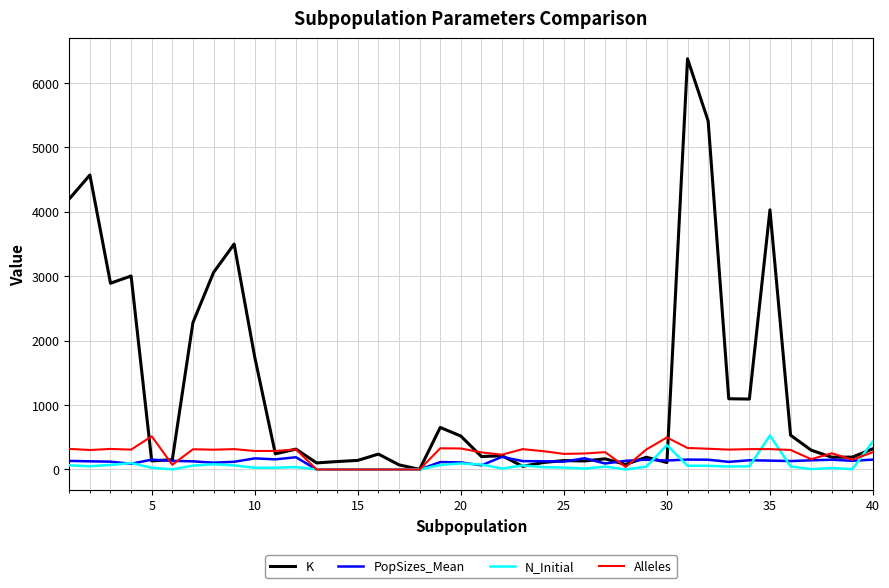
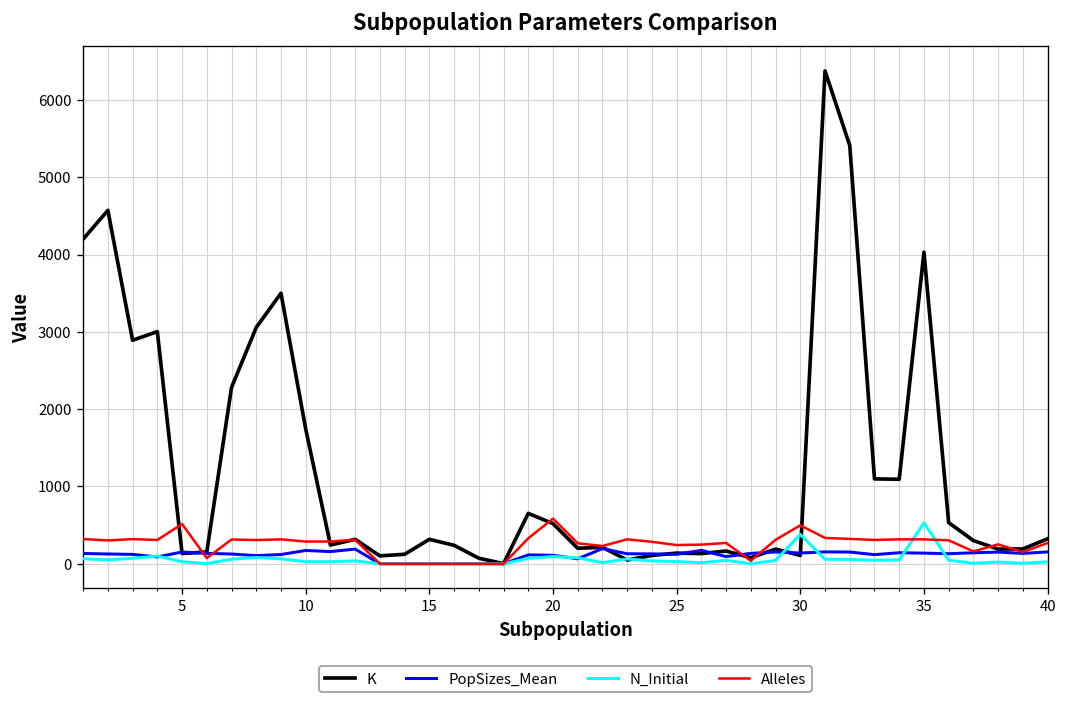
K, 15: 100 -> 300
Alleles, 20: 300 -> 600
N_Initial, 40: 400 -> 0
